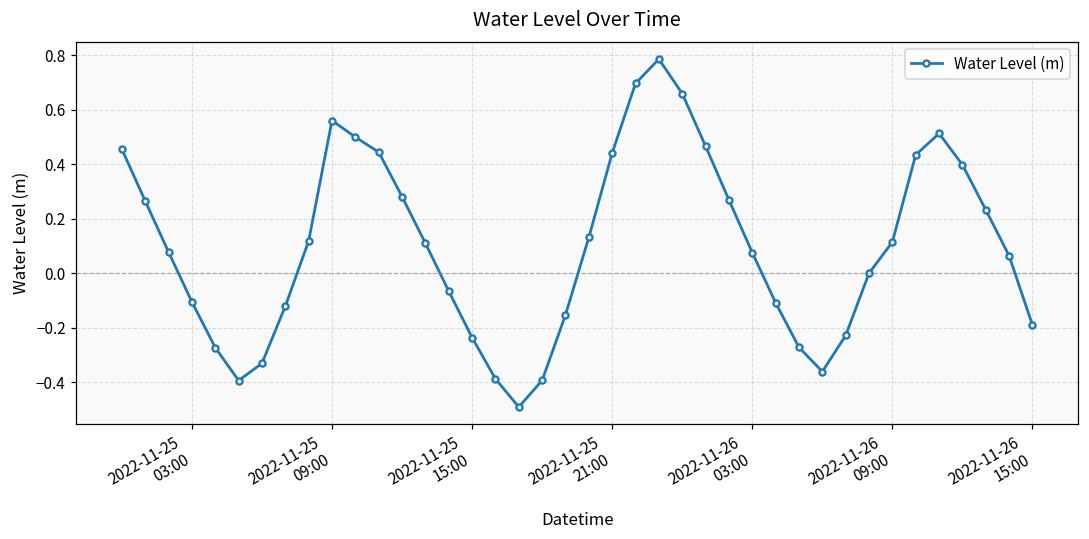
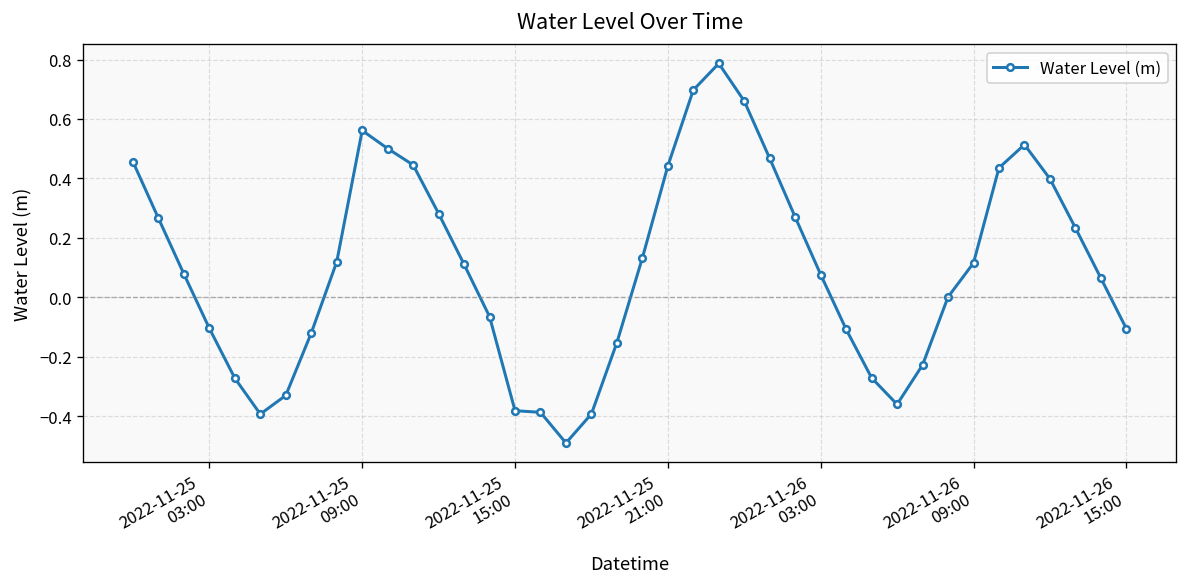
2022-11-25 15:00: -0.24 -> -0.38
2022-11-26 15:00: -0.19 -> -0.11
